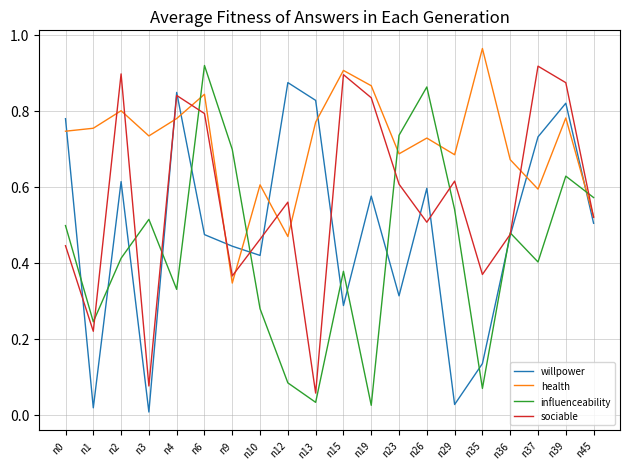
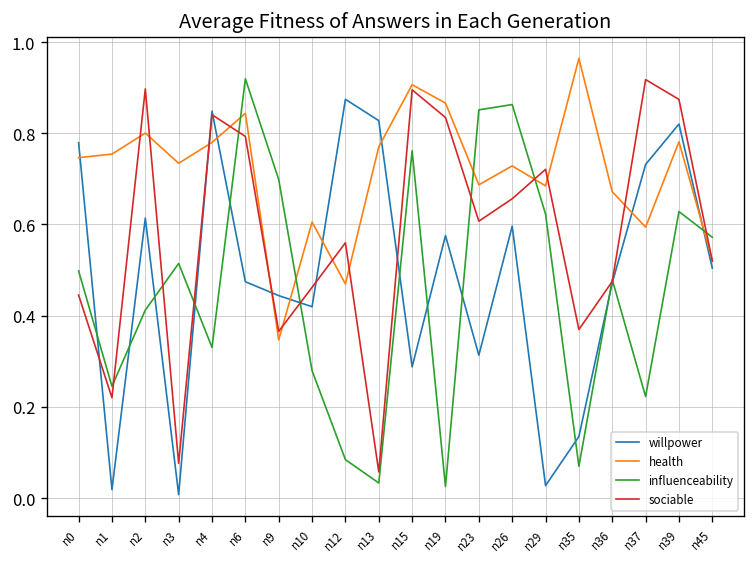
influenceability, n15: 0.38 -> 0.76
influenceability, n23: 0.74 -> 0.85
sociable, n26: 0.51 -> 0.66
influenceability, n29: 0.54 -> 0.62
sociable, n29: 0.62 -> 0.72
influenceability, n37: 0.40 -> 0.22
